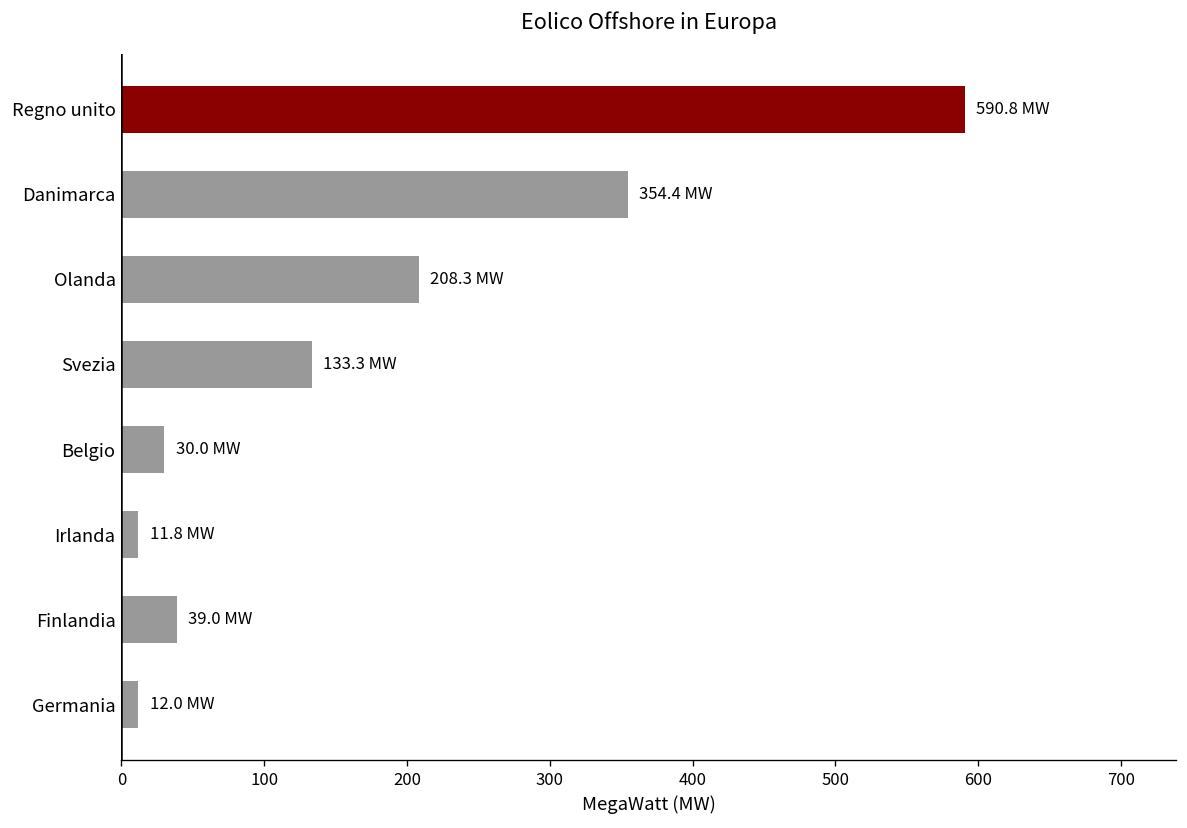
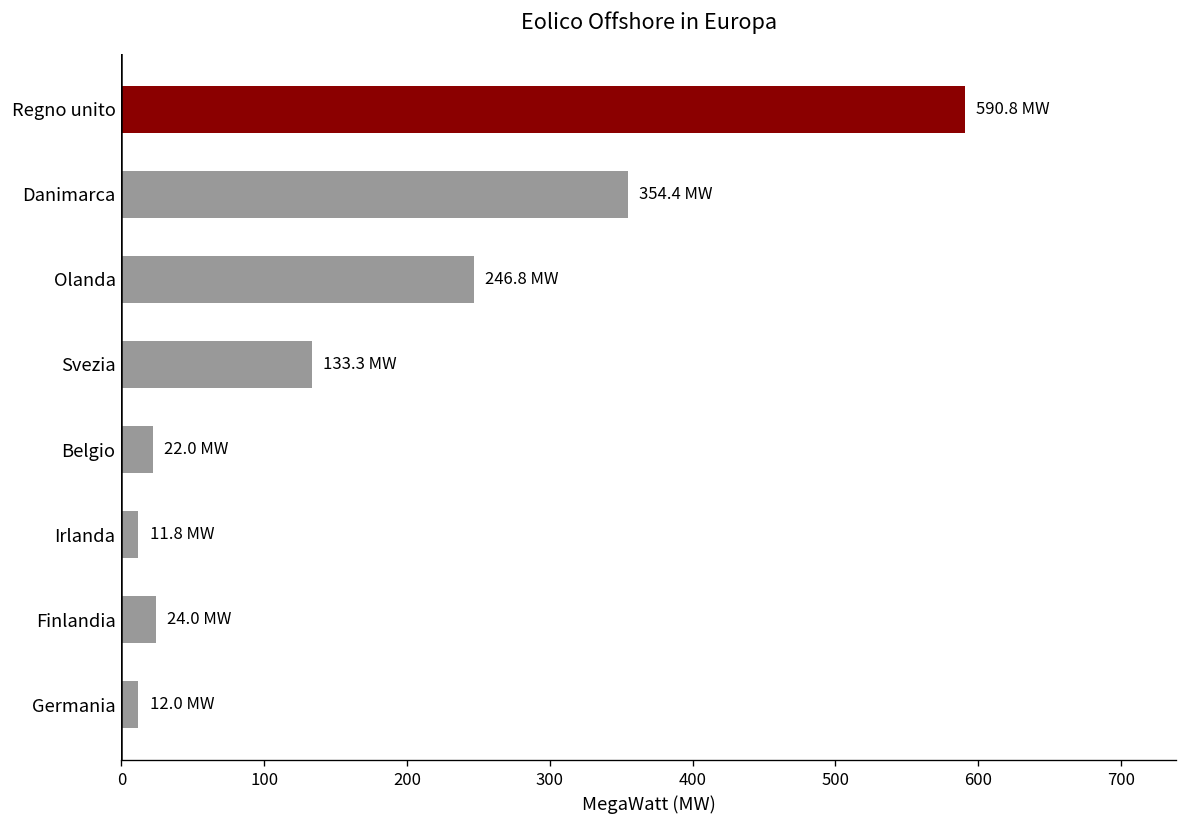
Olanda: 208.3 -> 246.8
Belgio: 30.0 -> 22.0
Finlandia: 39.0 -> 24.0
